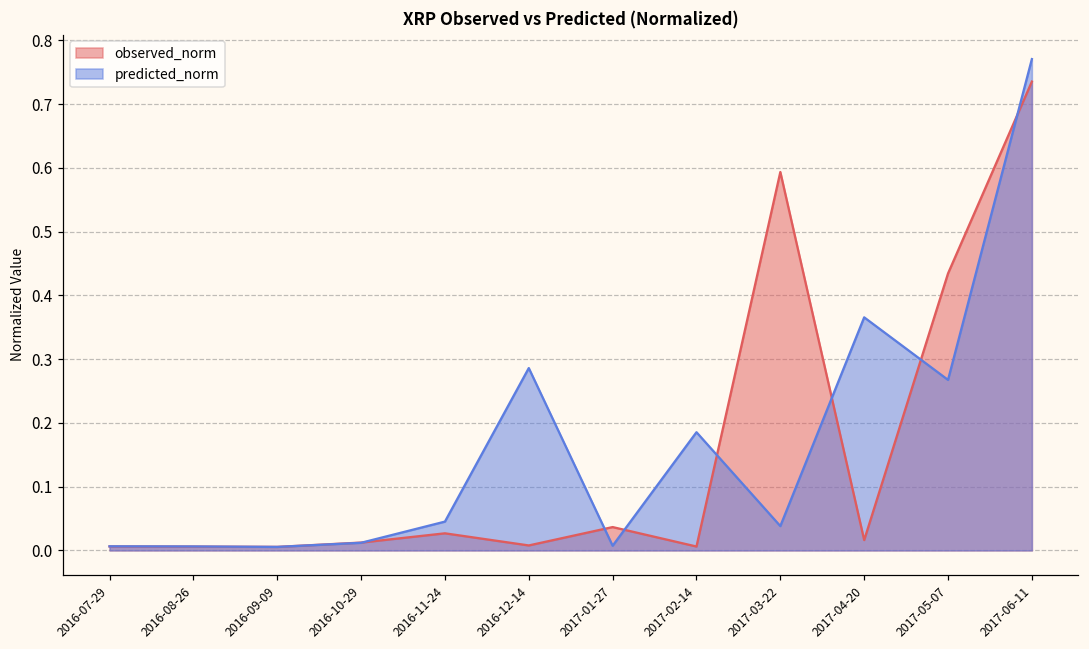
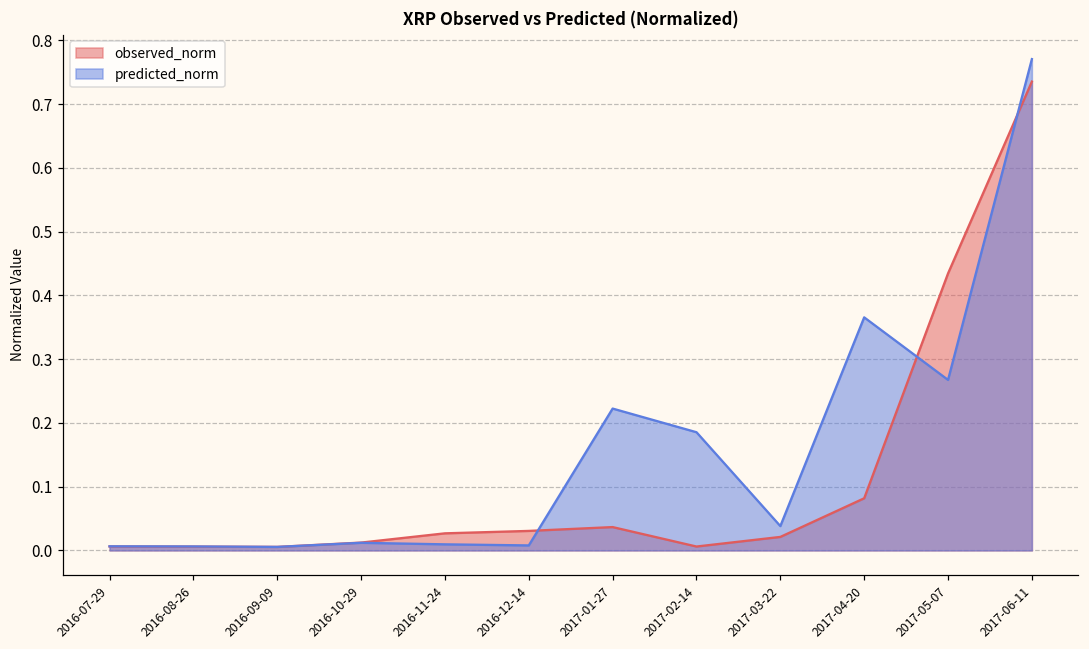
predicted_norm, 2016-11-24: 0.05 -> 0.01
observed_norm, 2016-12-14: 0.01 -> 0.03
predicted_norm, 2016-12-14: 0.29 -> 0.01
predicted_norm, 2017-01-27: 0.01 -> 0.22
observed_norm, 2017-03-22: 0.59 -> 0.02
observed_norm, 2017-04-20: 0.02 -> 0.08
